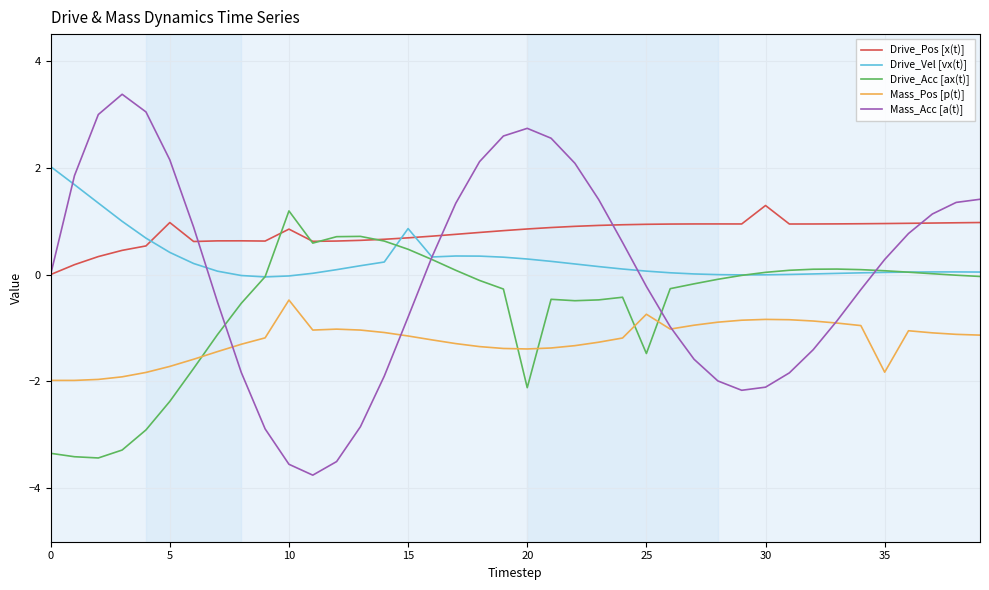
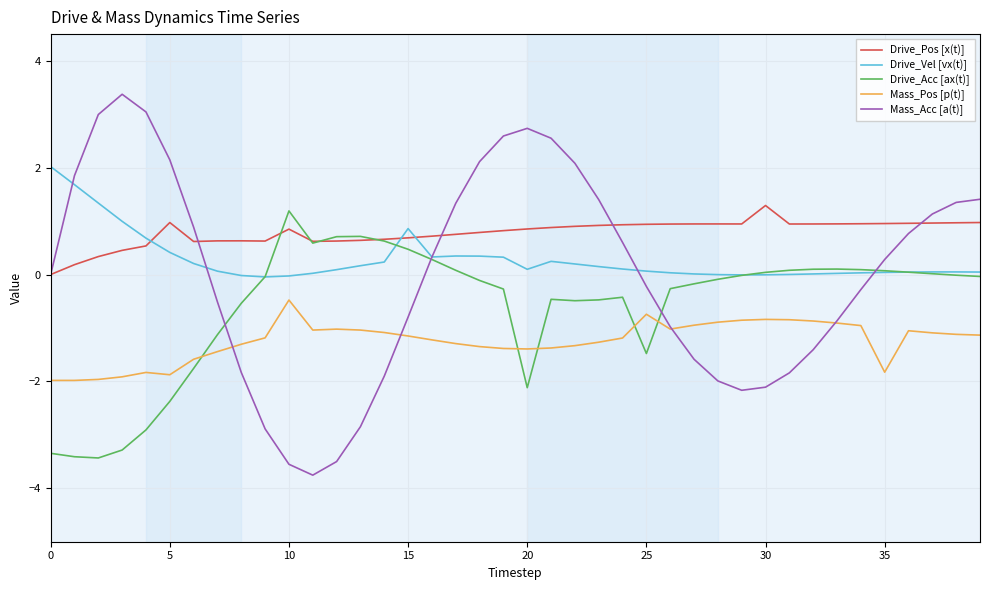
Mass_Pos [p(t)], 5: -1.7 -> -1.9
Drive_Vel [vx(t)], 20: 0.3 -> 0.1
